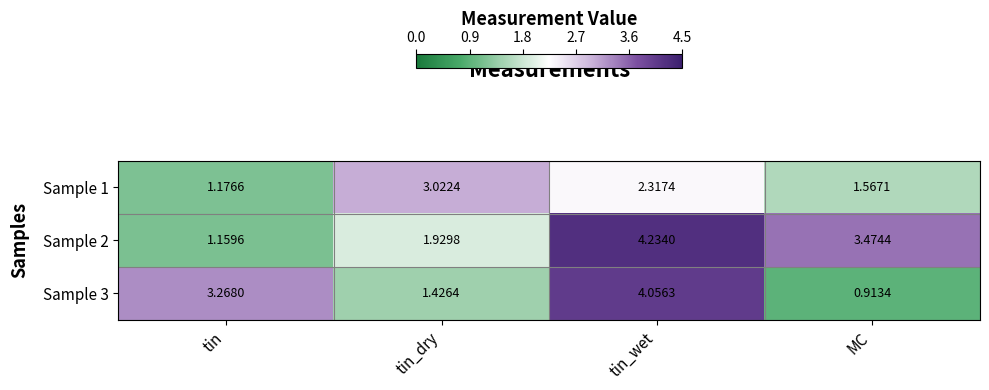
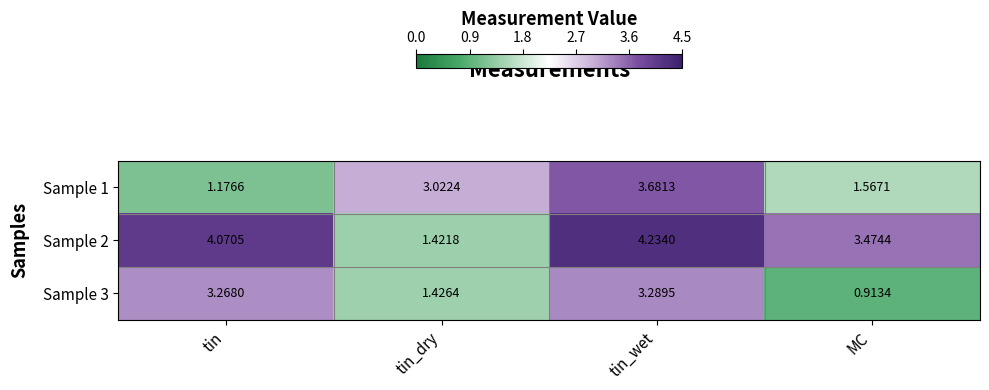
Sample 1, tin_wet: 2.3174 -> 3.6813
Sample 2, tin: 1.1596 -> 4.0705
Sample 2, tin_dry: 1.9298 -> 1.4218
Sample 3, tin_wet: 4.0563 -> 3.2895
